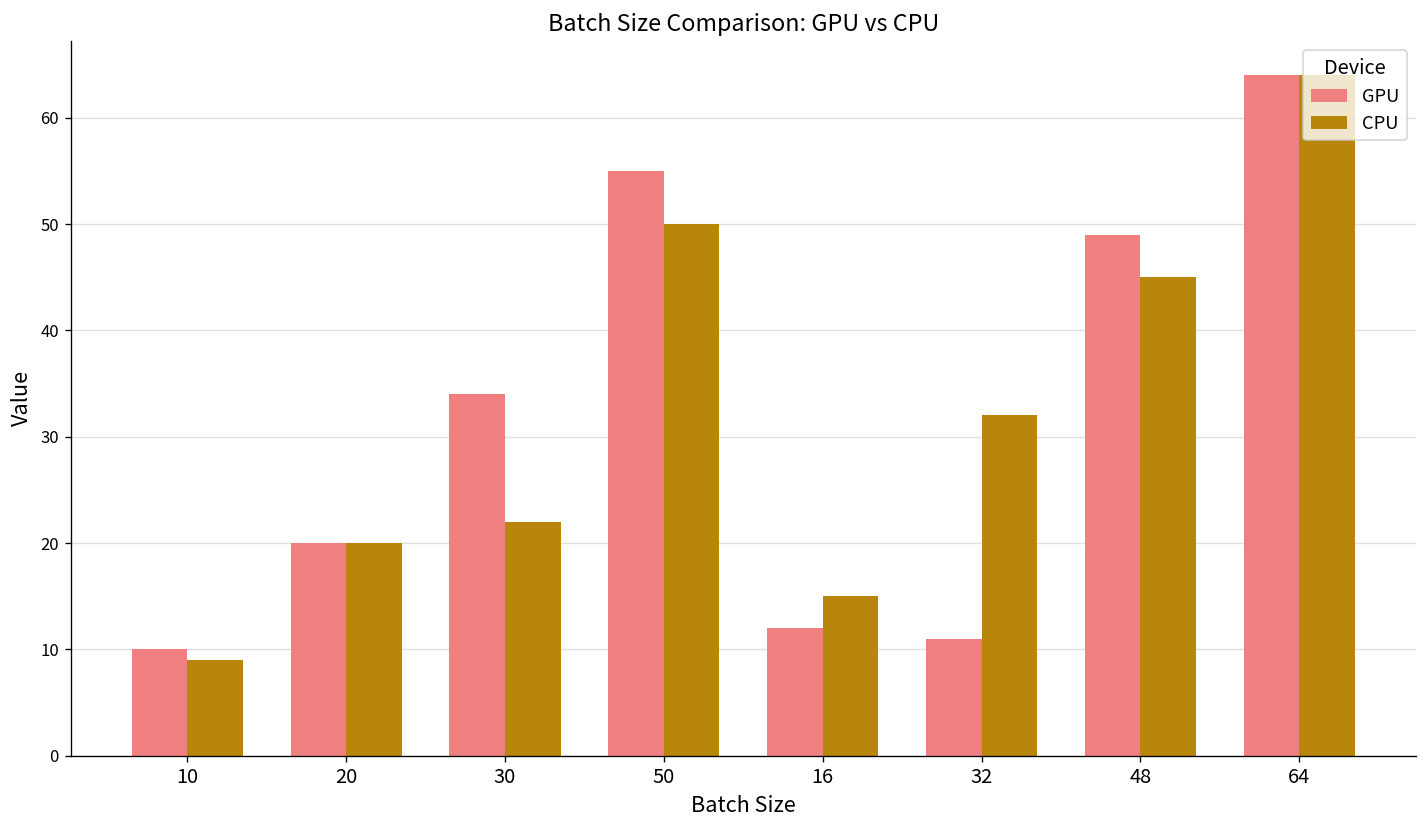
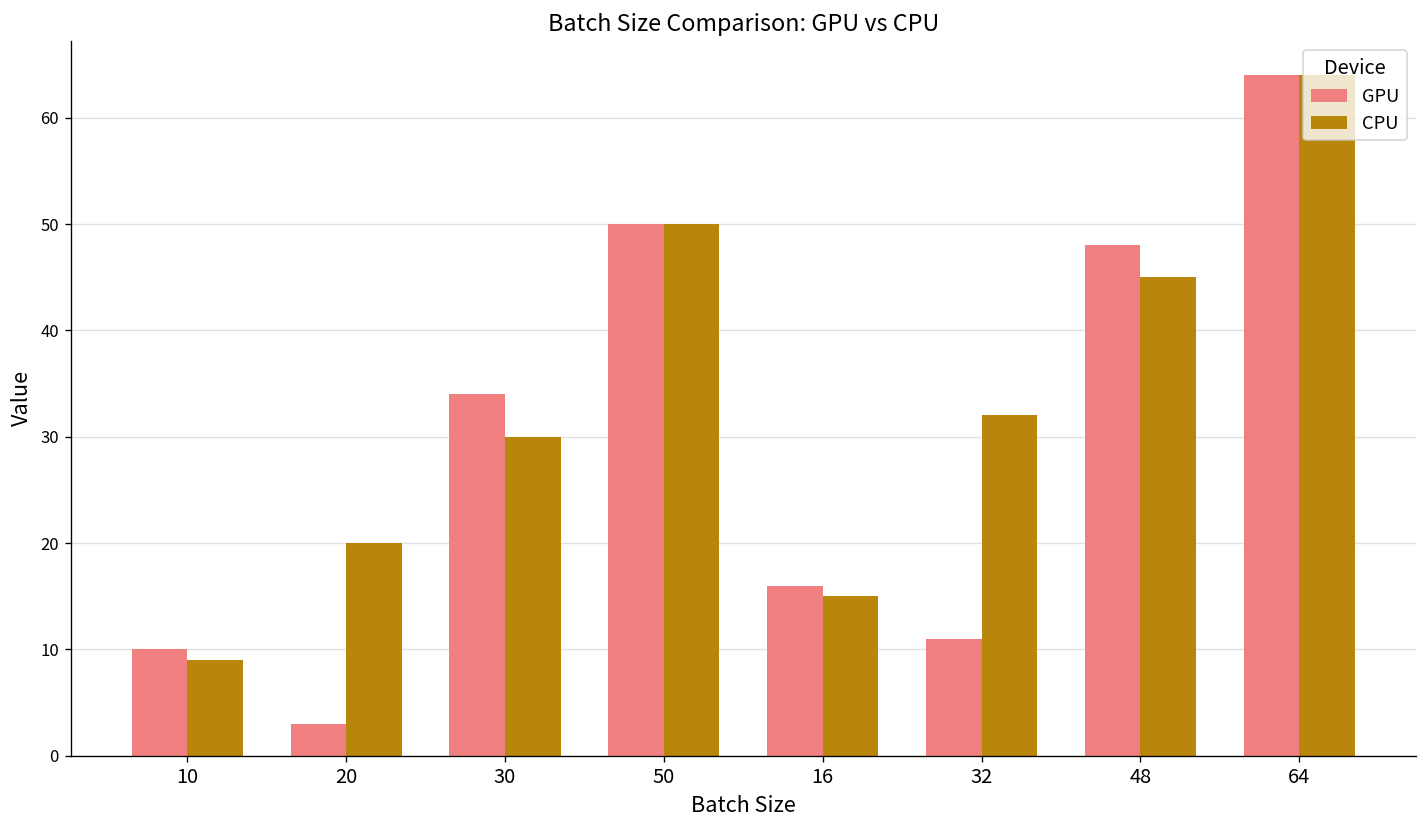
GPU, 20: 20 -> 3
CPU, 30: 22 -> 30
GPU, 50: 55 -> 50
GPU, 16: 12 -> 16
GPU, 48: 49 -> 48
